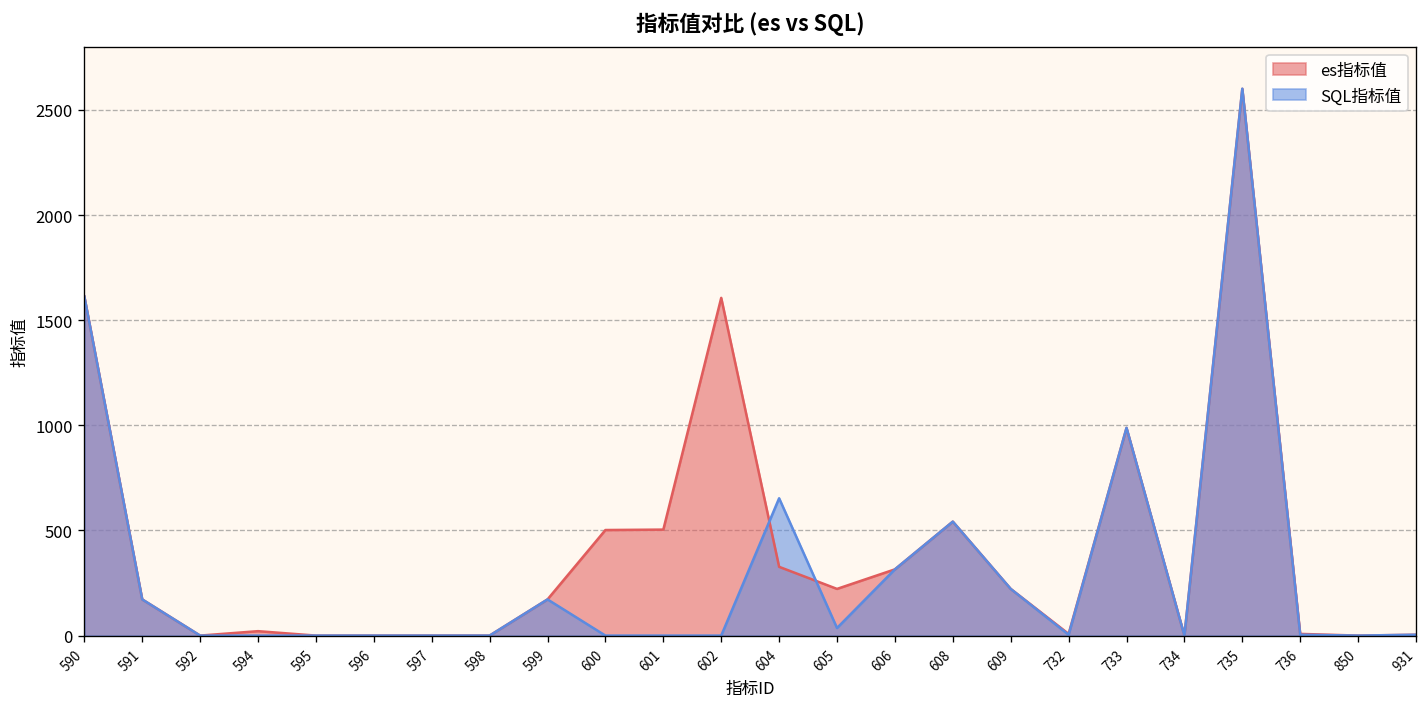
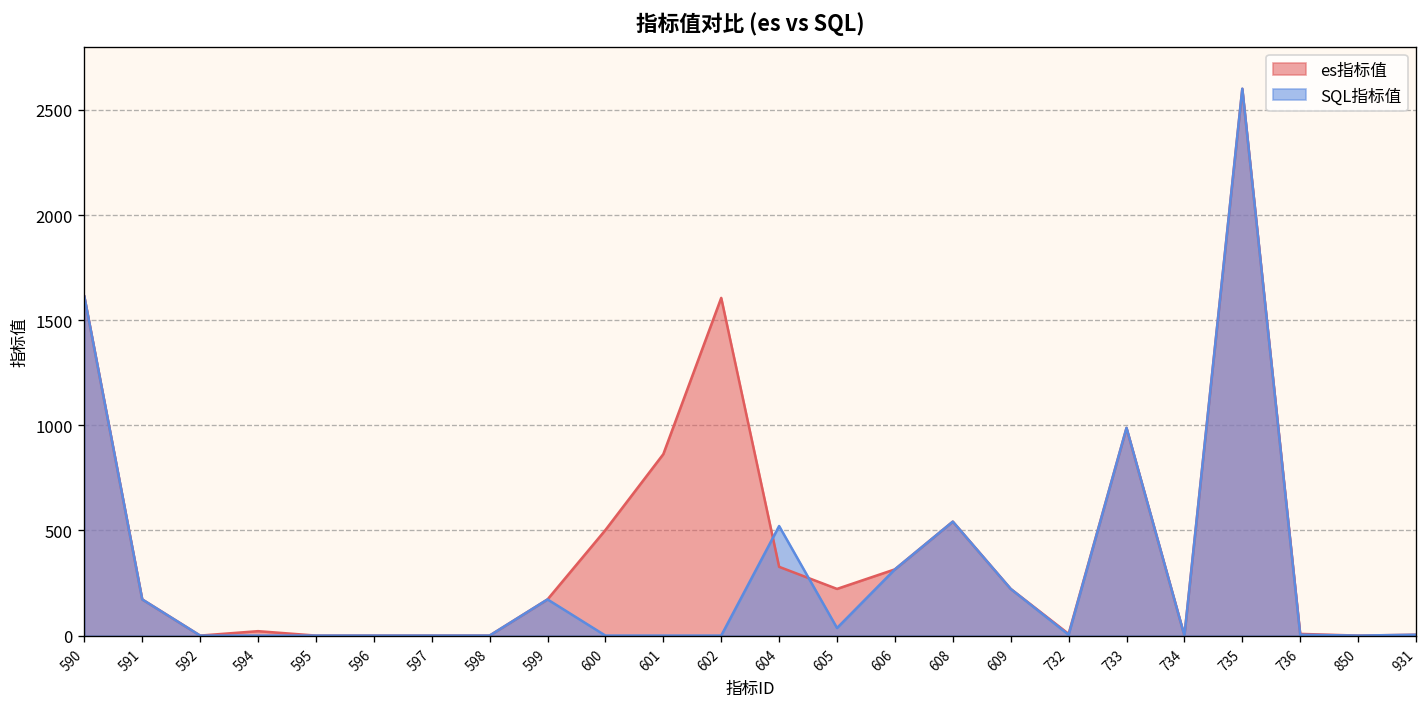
es指标值, 601: 500 -> 860
SQL指标值, 604: 650 -> 520
